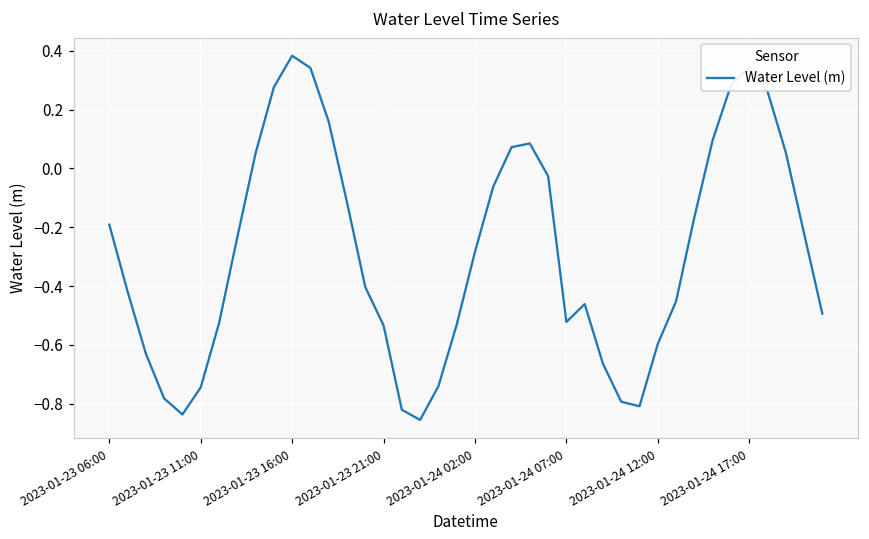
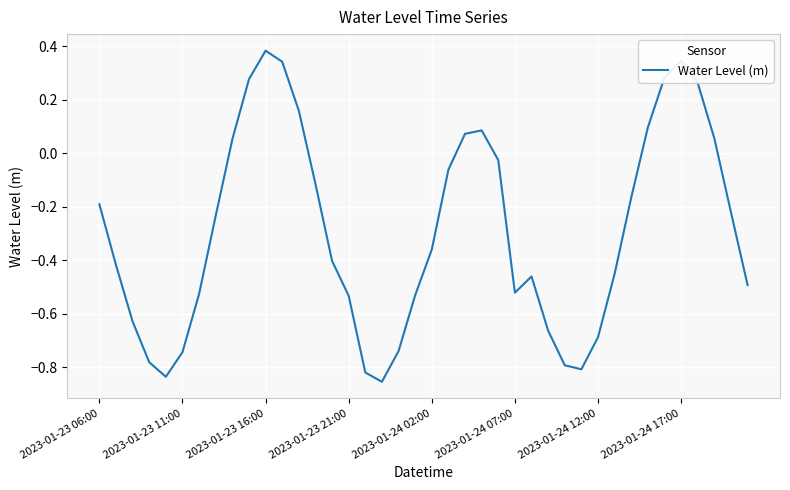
2023-01-24 02:00: -0.28 -> -0.36
2023-01-24 12:00: -0.60 -> -0.69
